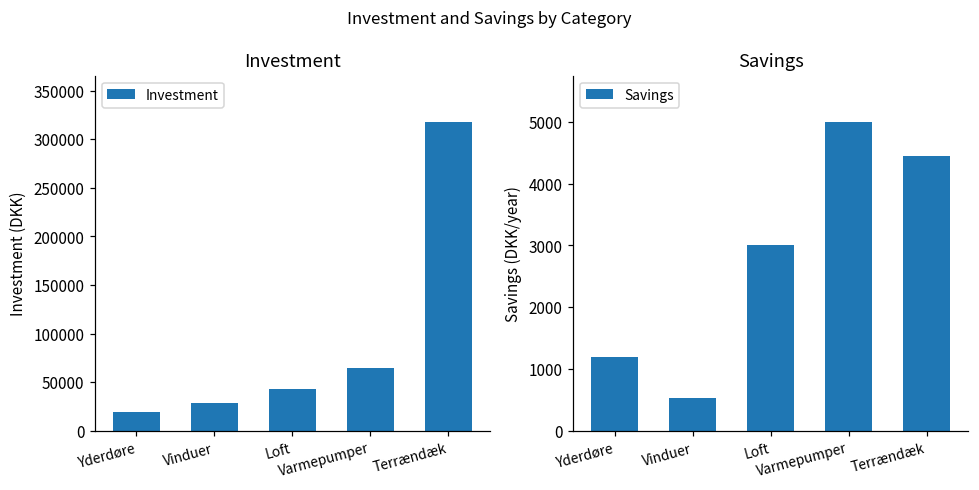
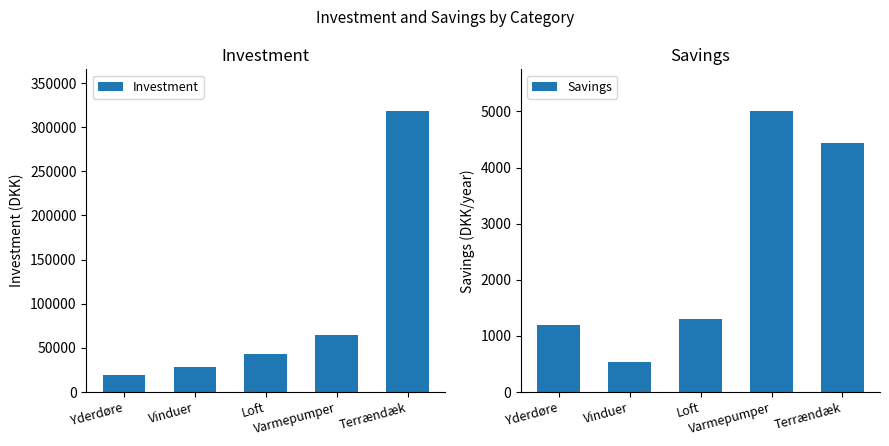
Savings, Loft: 3000 -> 1300
